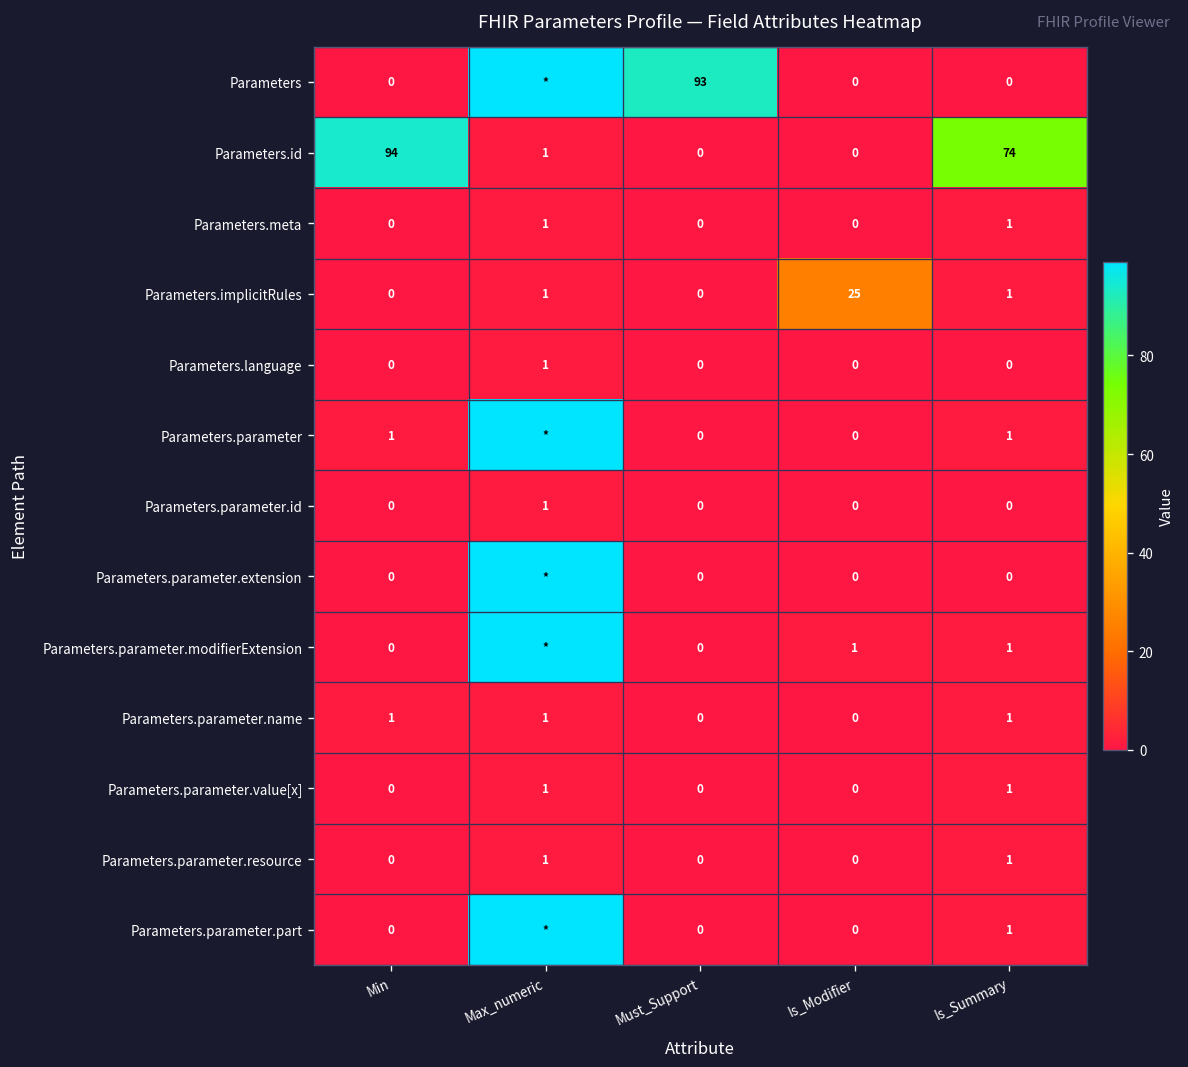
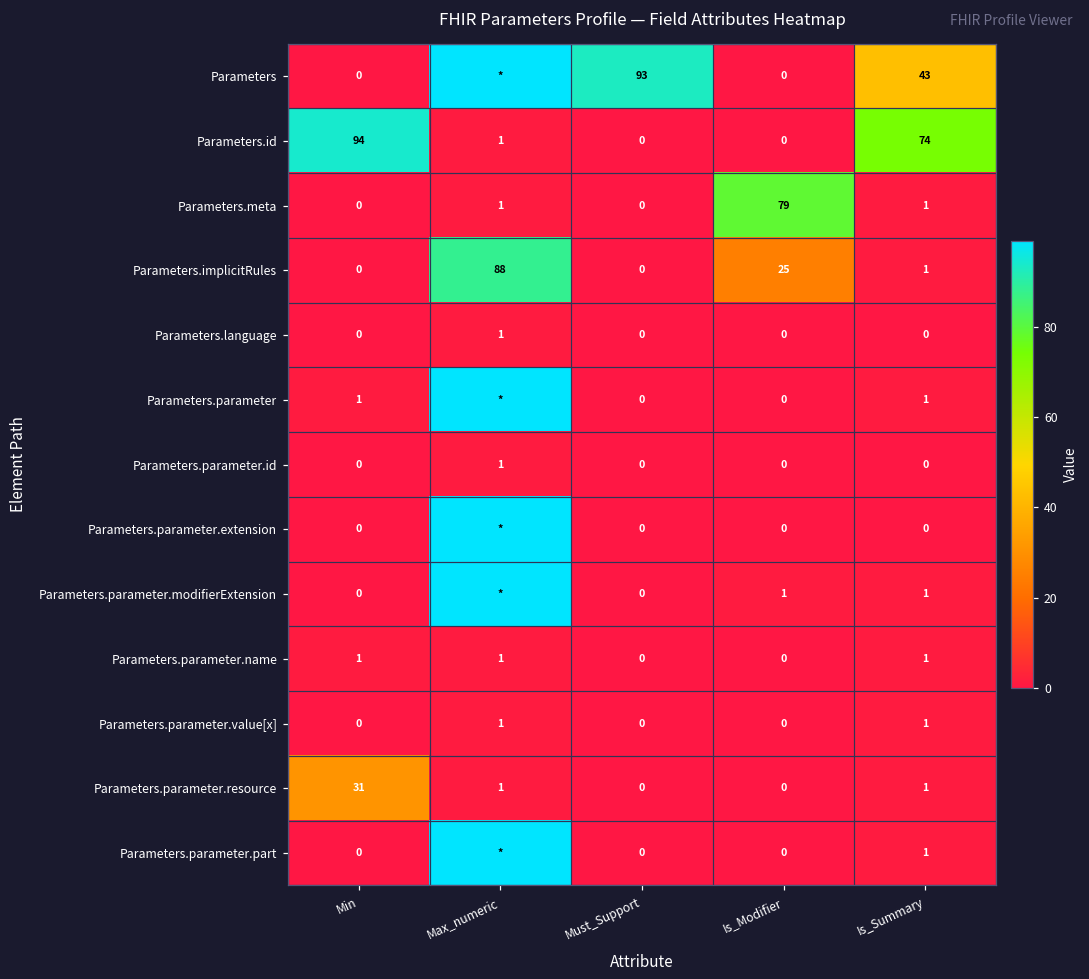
Parameters, Is_Summary: 0 -> 43
Parameters.meta, Is_Modifier: 0 -> 79
Parameters.implicitRules, Max_numeric: 1 -> 88
Parameters.parameter.resource, Min: 0 -> 31
